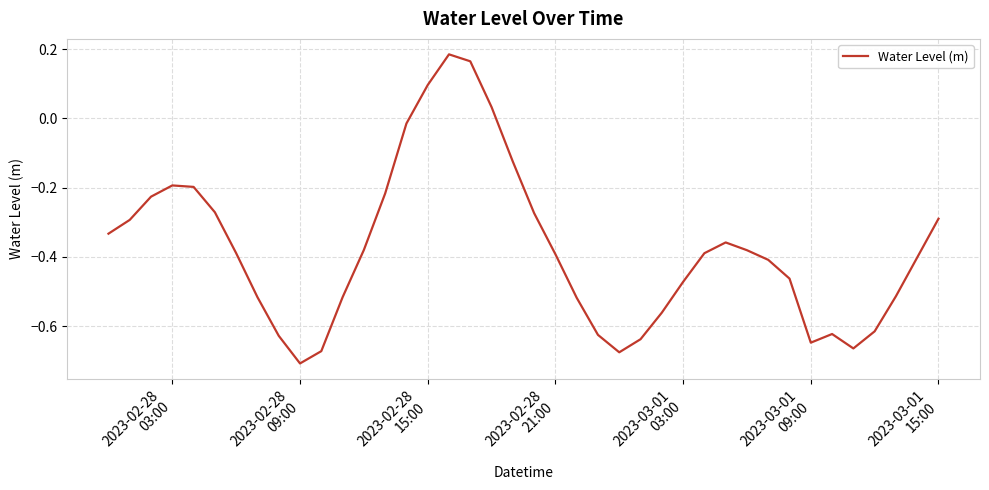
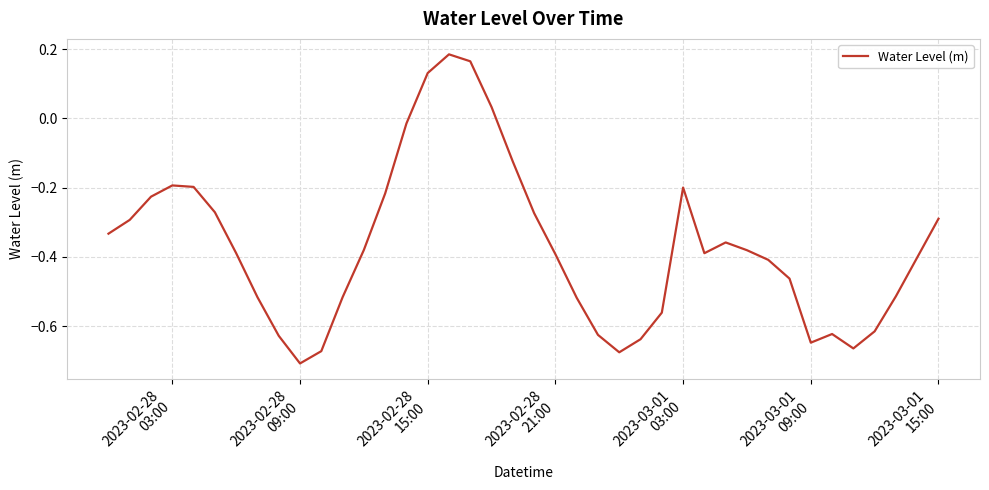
2023-02-28 15:00: 0.10 -> 0.13
2023-03-01 03:00: -0.47 -> -0.20
